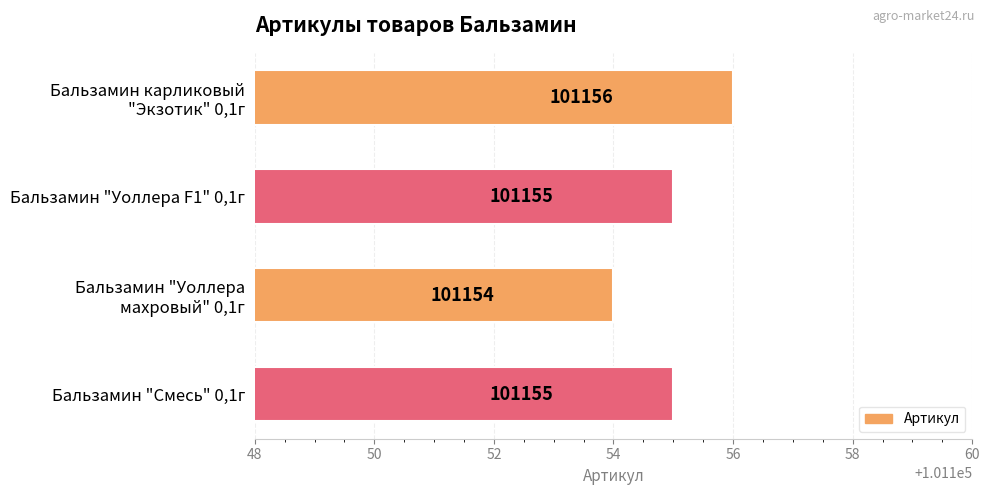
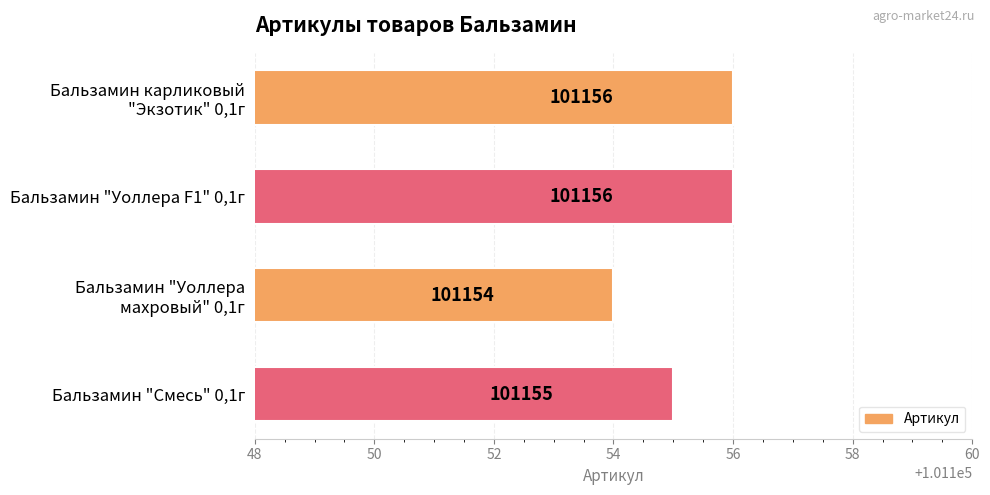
Бальзамин "Уоллера F1" 0,1г: 101155 -> 101156
